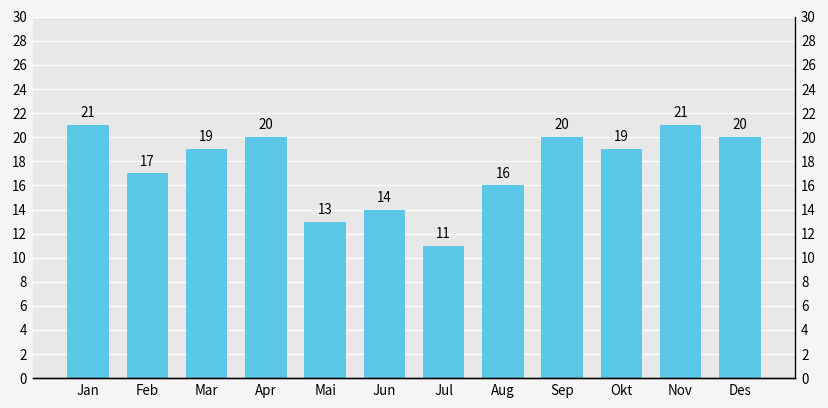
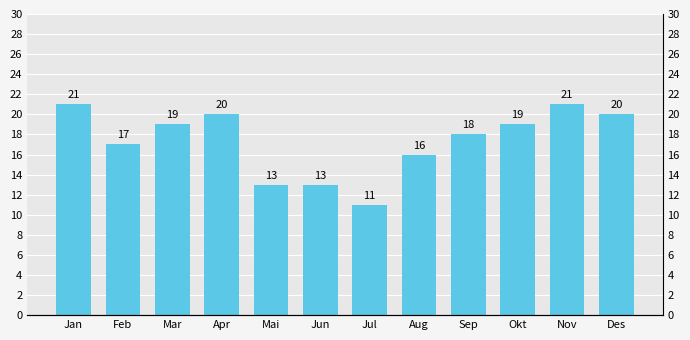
Jun: 14 -> 13
Sep: 20 -> 18
